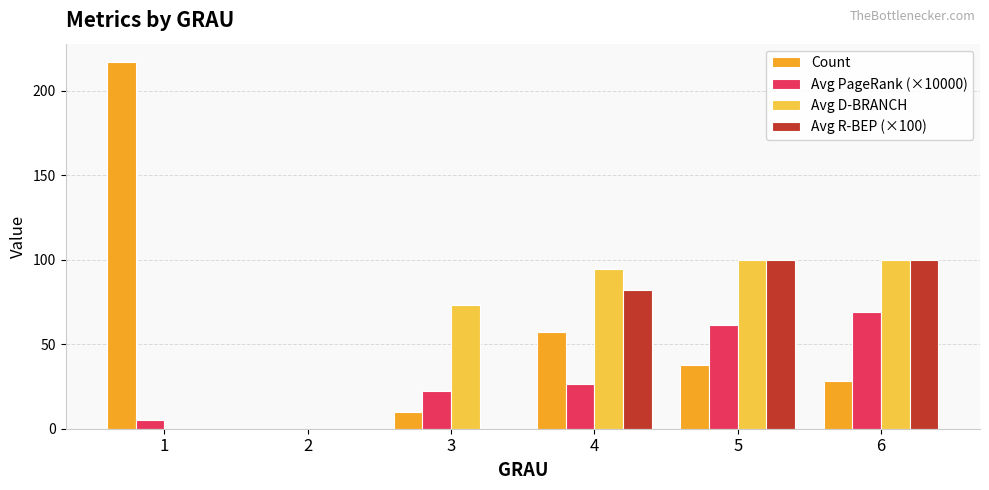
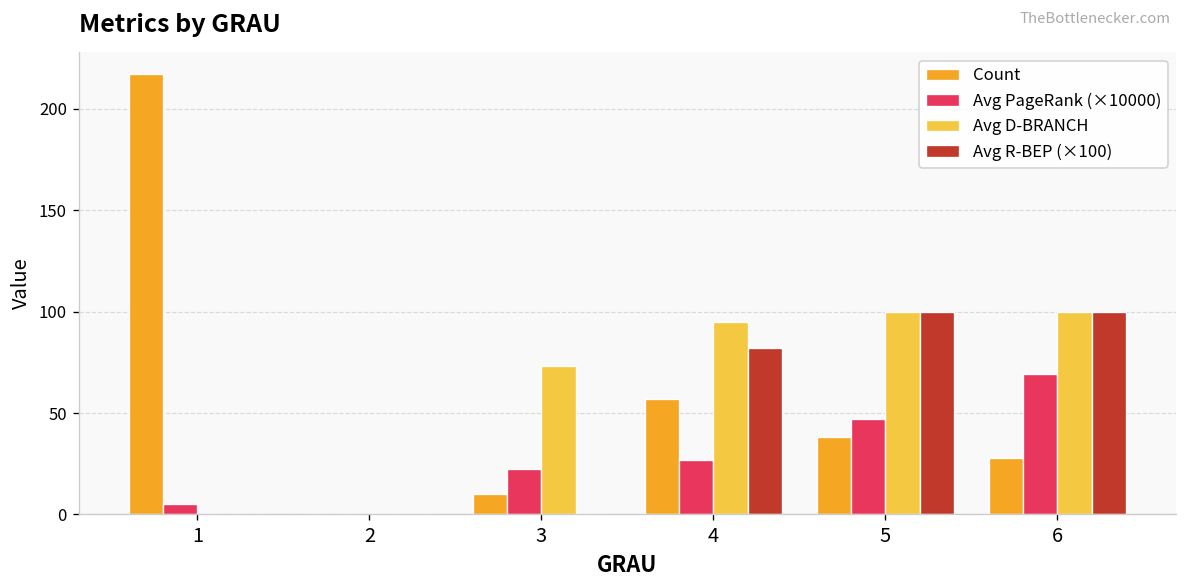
Avg PageRank (×10000), 5: 62 -> 47
